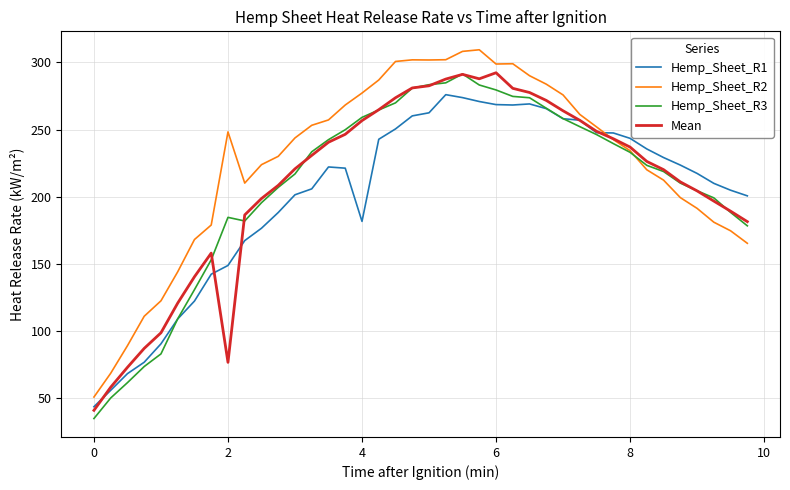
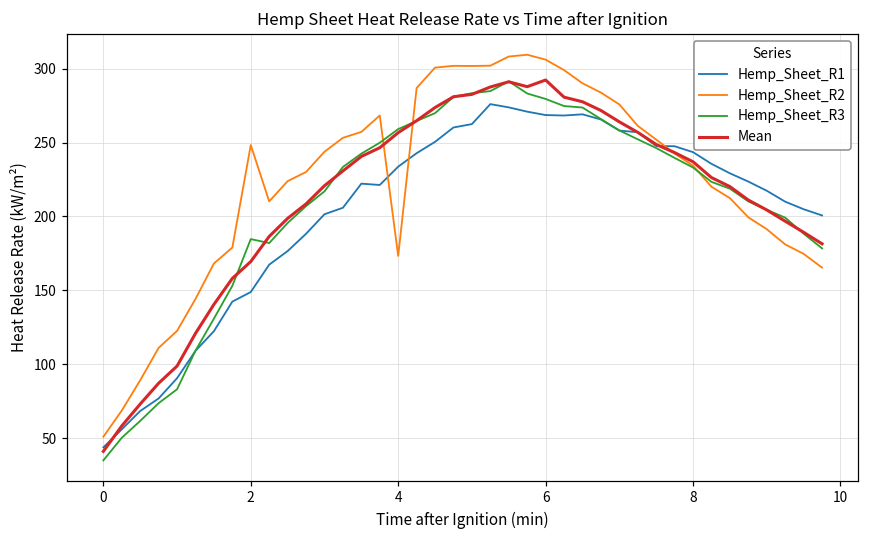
Mean, 2: 77 -> 170
Hemp_Sheet_R1, 4: 182 -> 234
Hemp_Sheet_R2, 4: 277 -> 173
Hemp_Sheet_R2, 6: 299 -> 306
